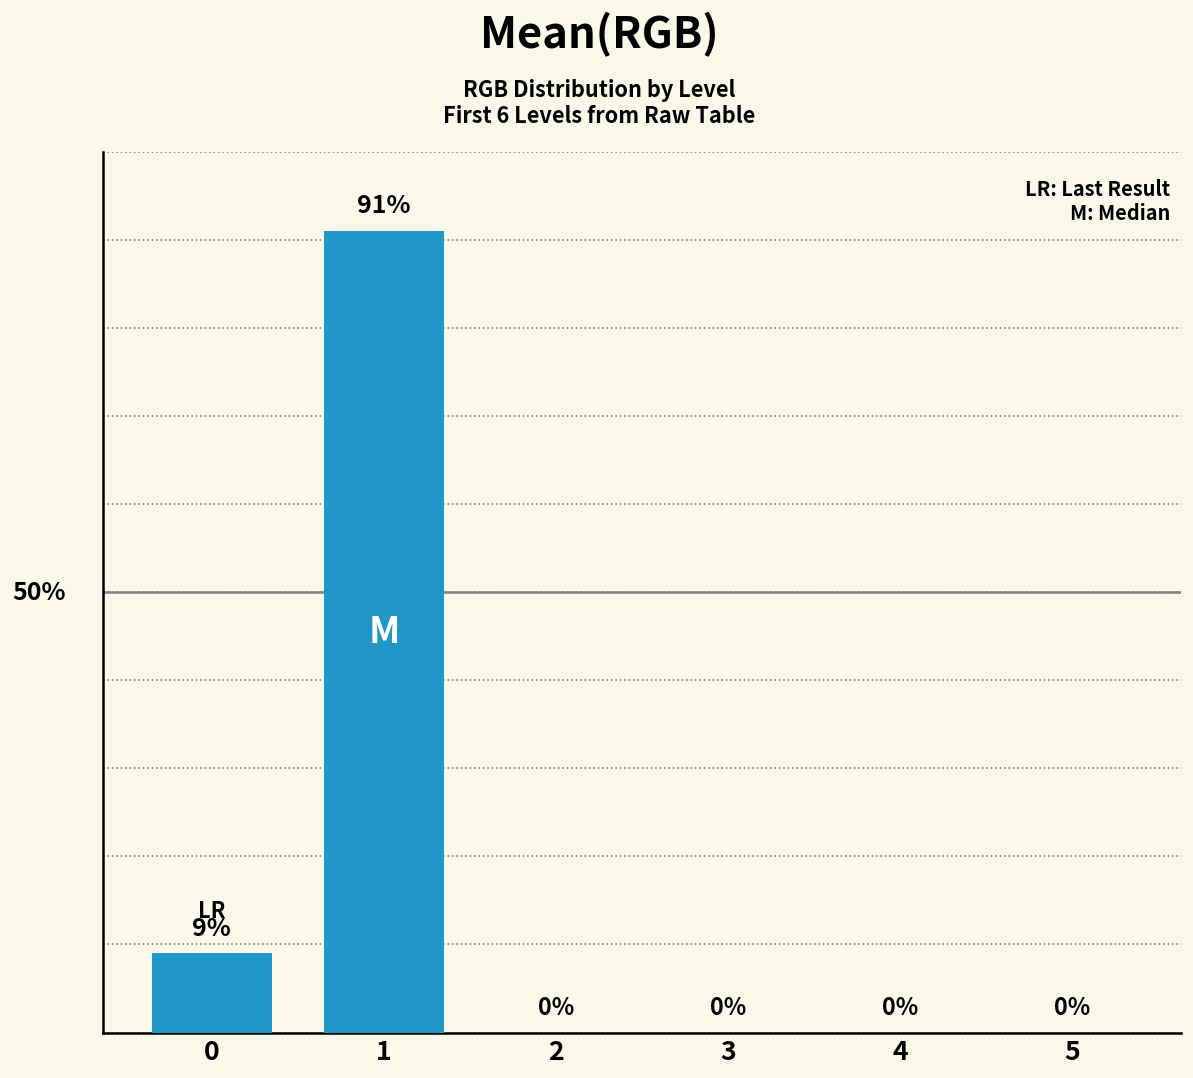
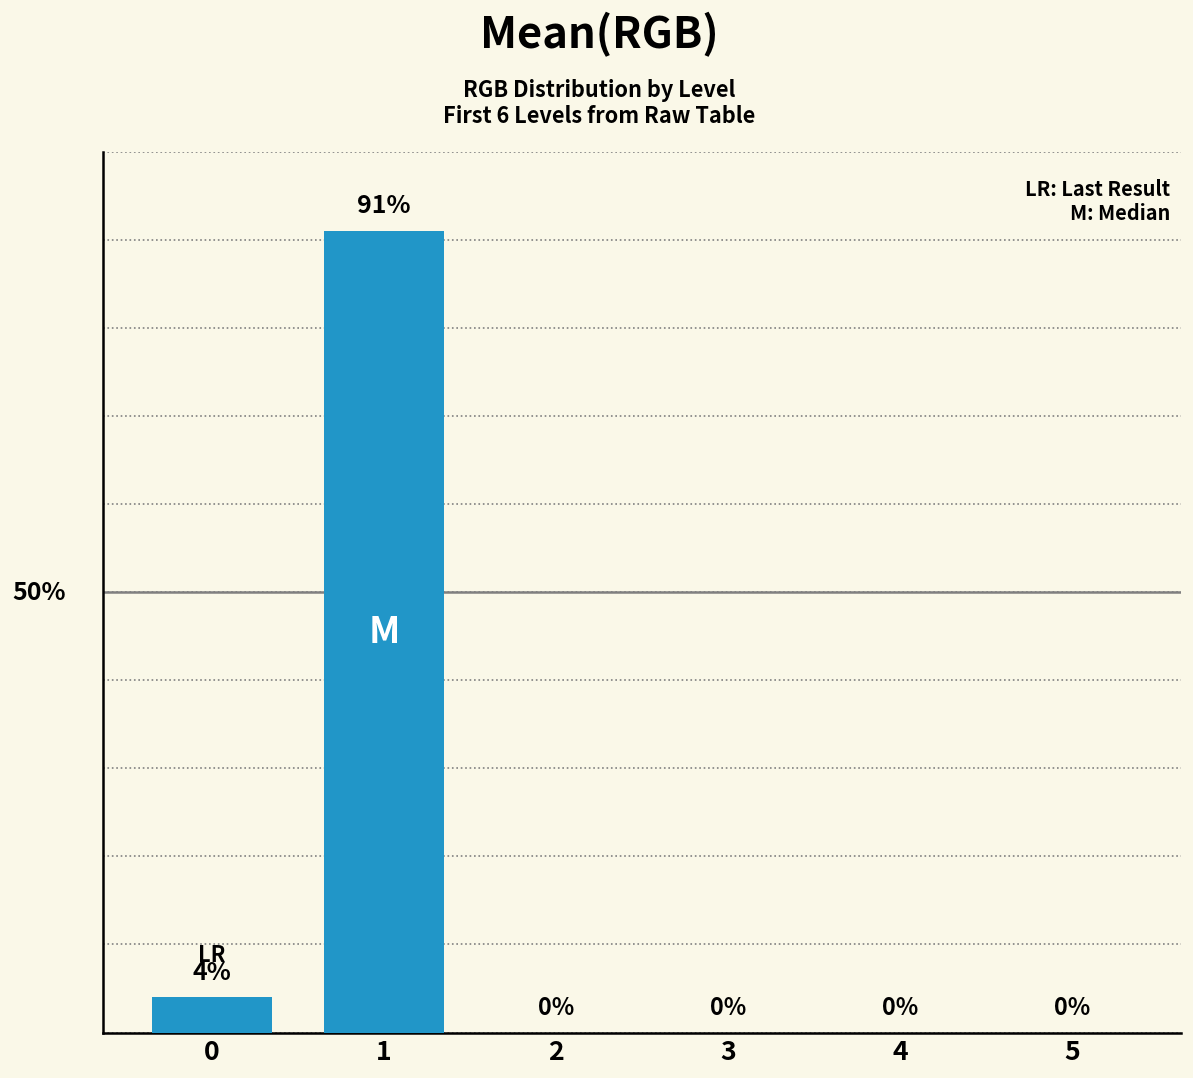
0: 9% -> 4%
